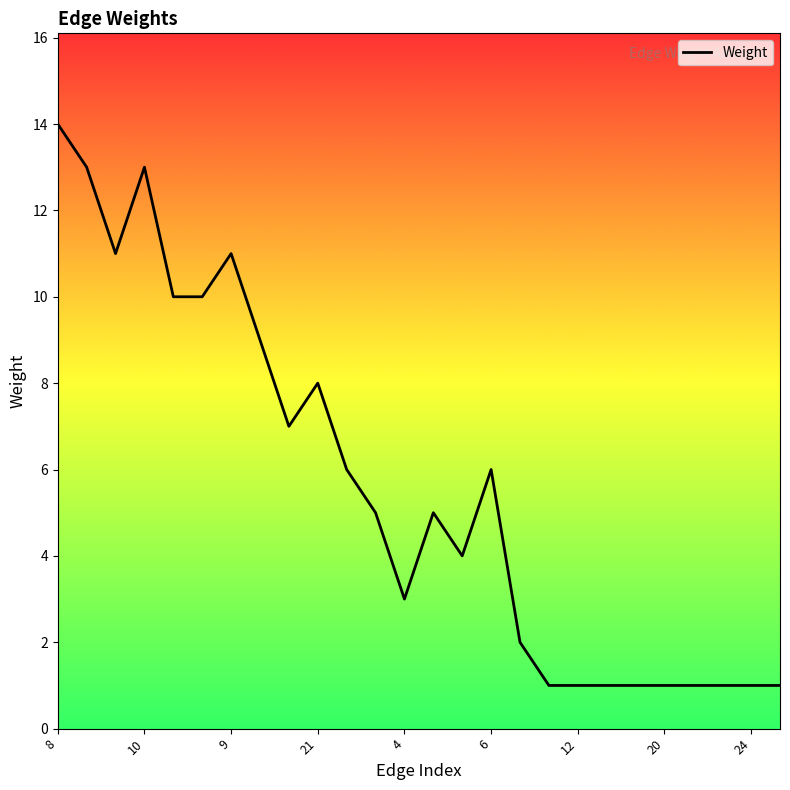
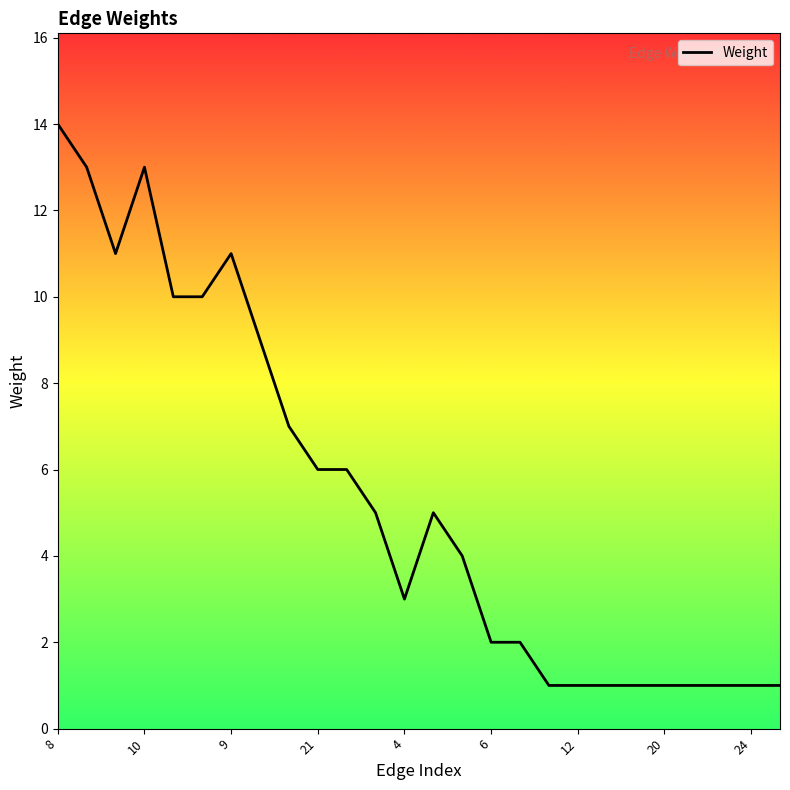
21: 8 -> 6
6: 6 -> 2
